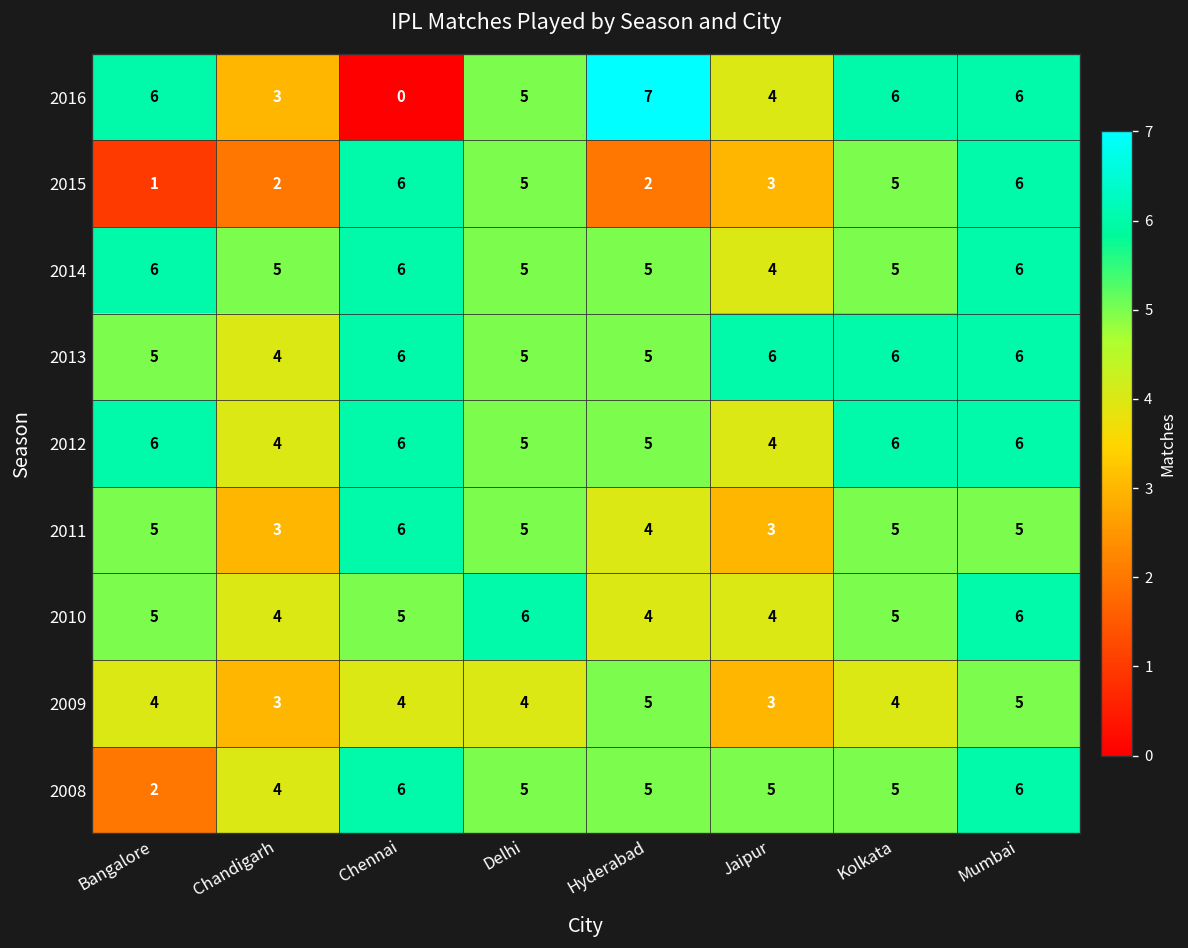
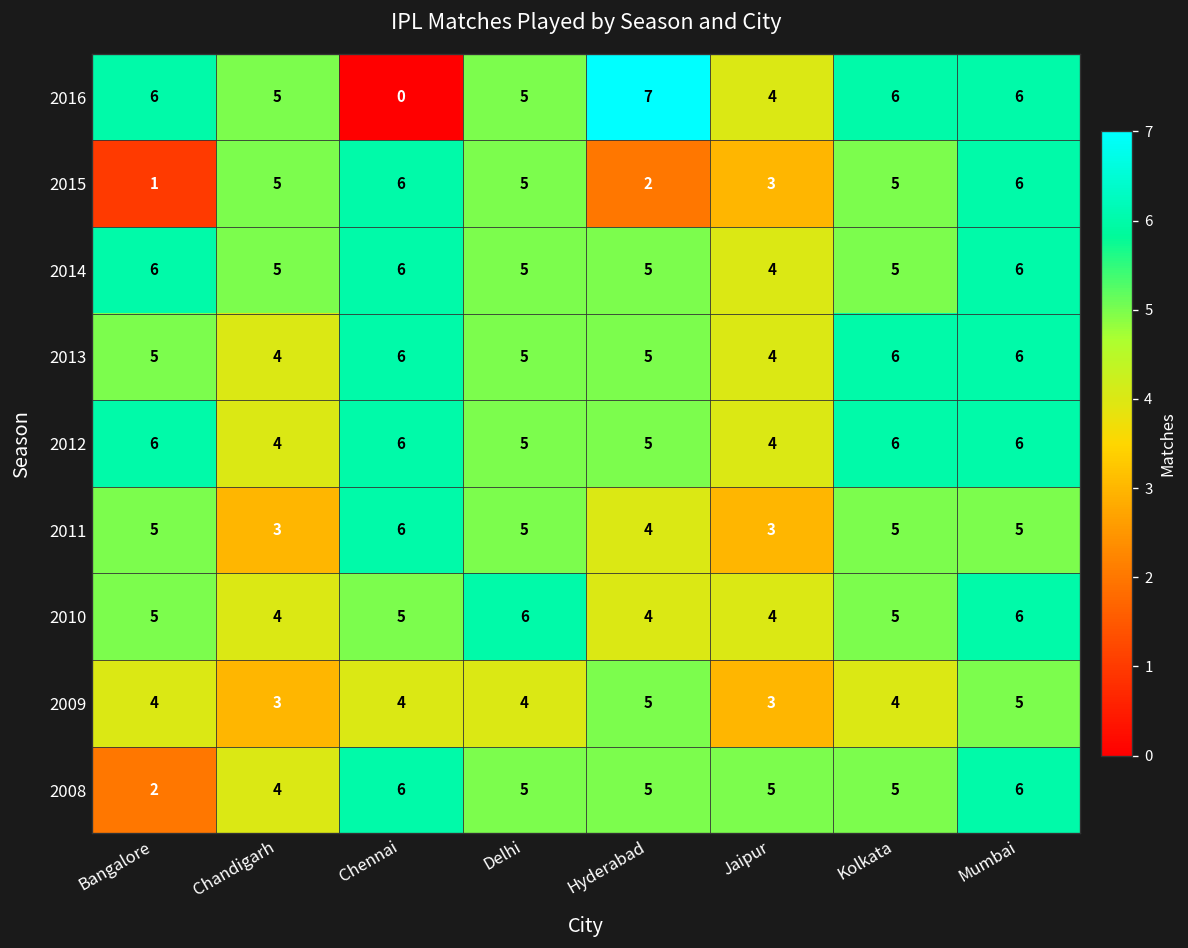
2016, Chandigarh: 3 -> 5
2015, Chandigarh: 2 -> 5
2013, Jaipur: 6 -> 4
